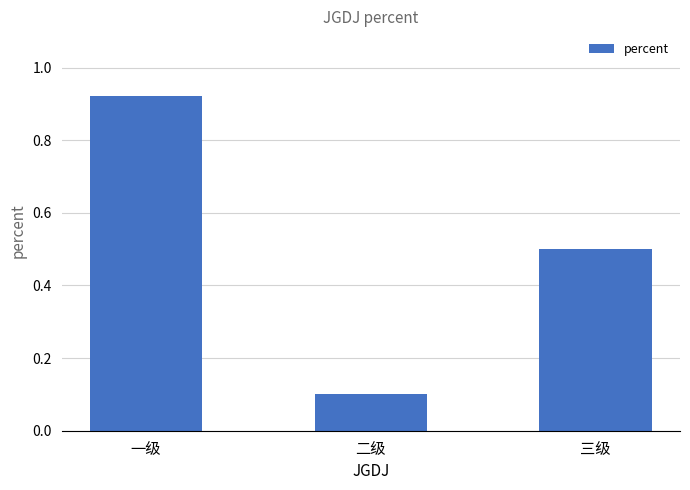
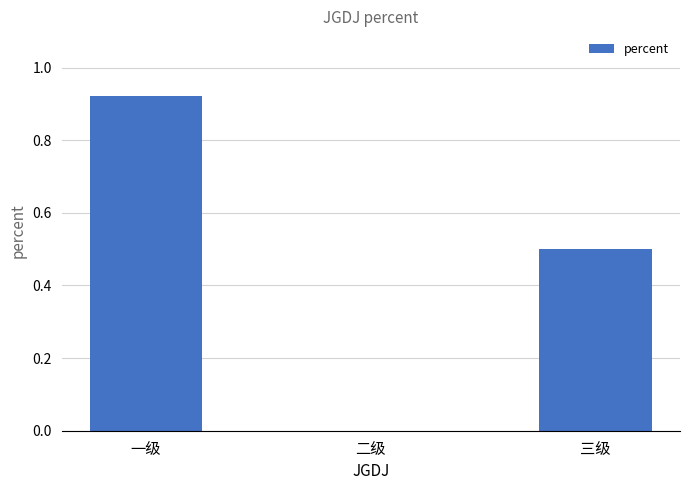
二级: 0.1 -> 0.0
